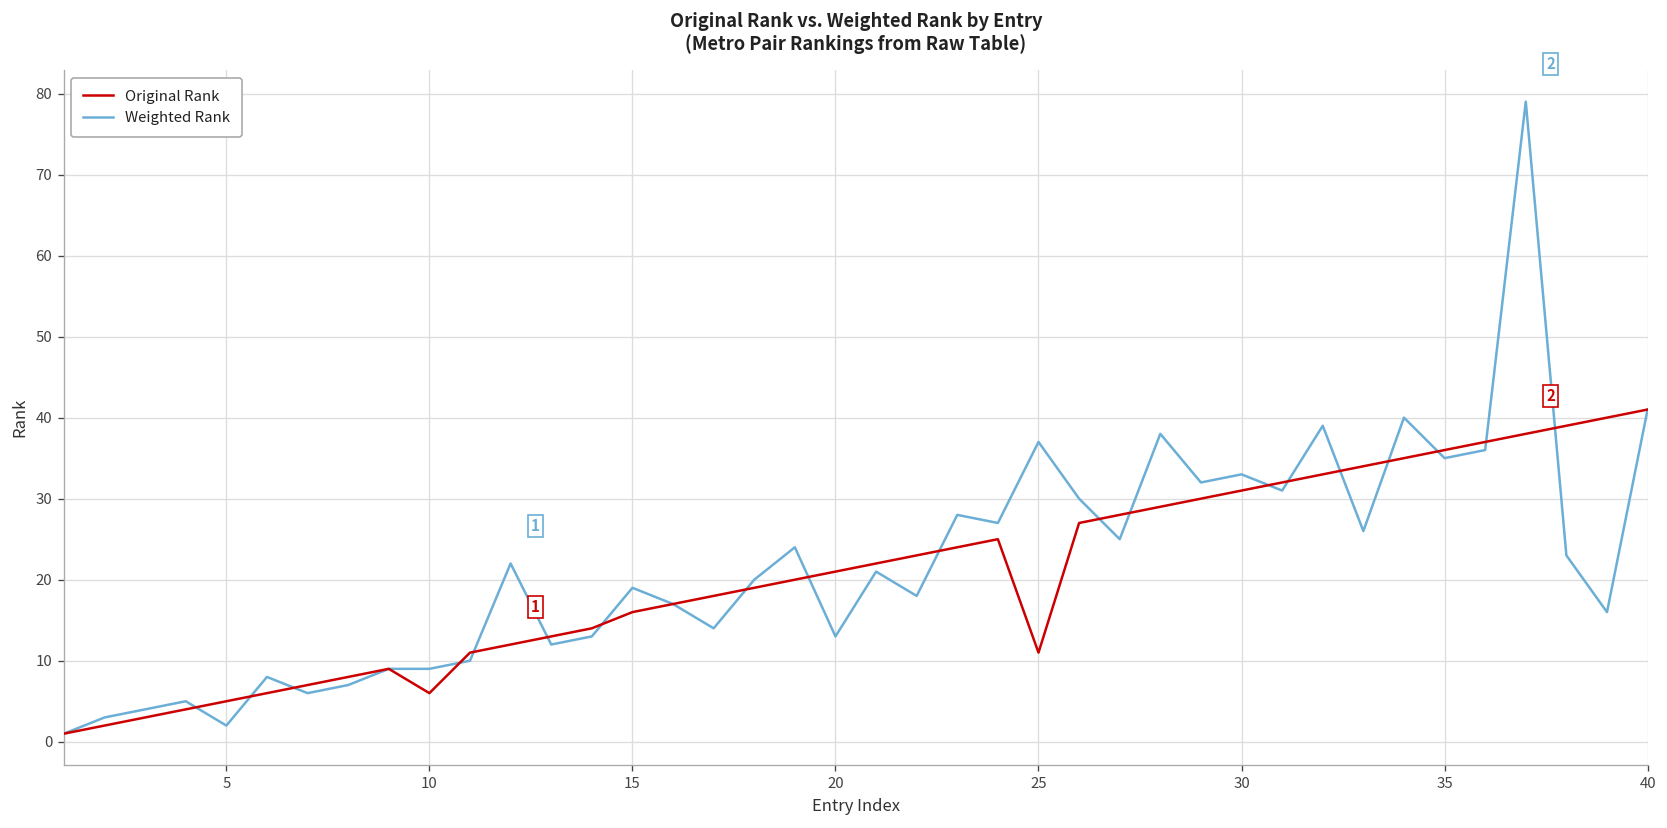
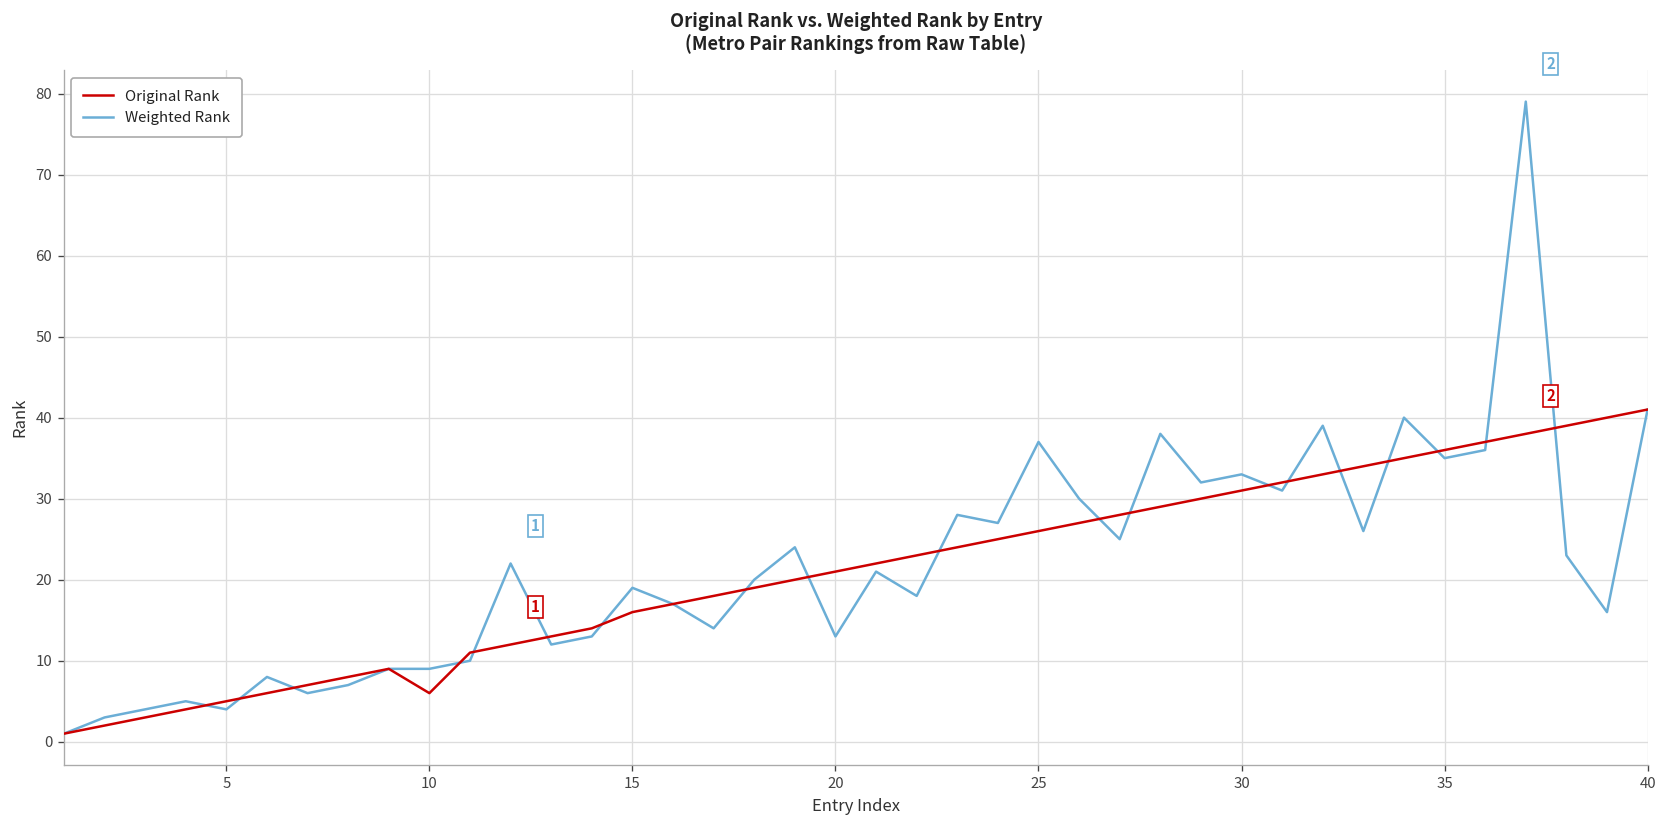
Weighted Rank, 5: 2 -> 4
Original Rank, 25: 11 -> 26
